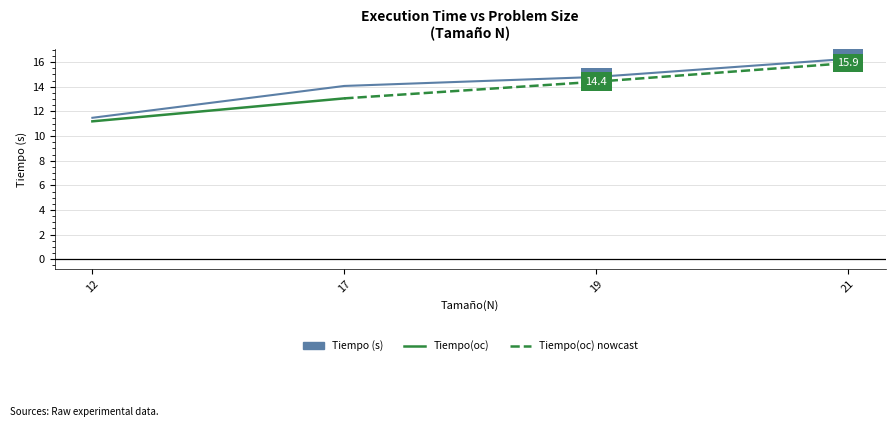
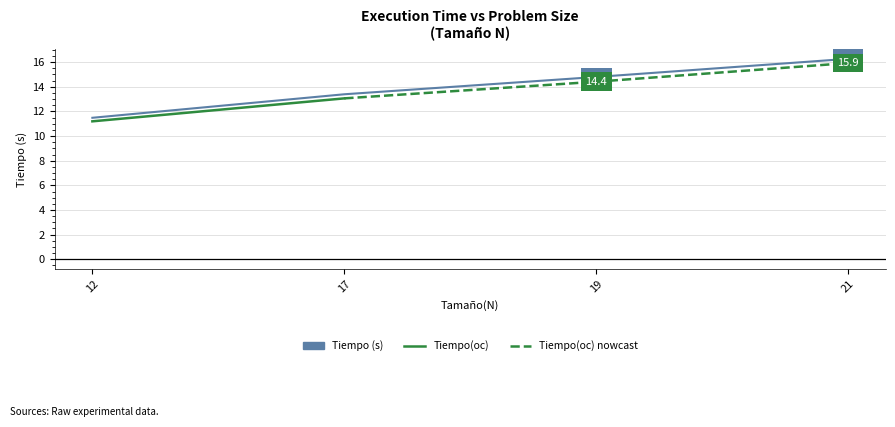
Tiempo (s), 17: 14.1 -> 13.4
